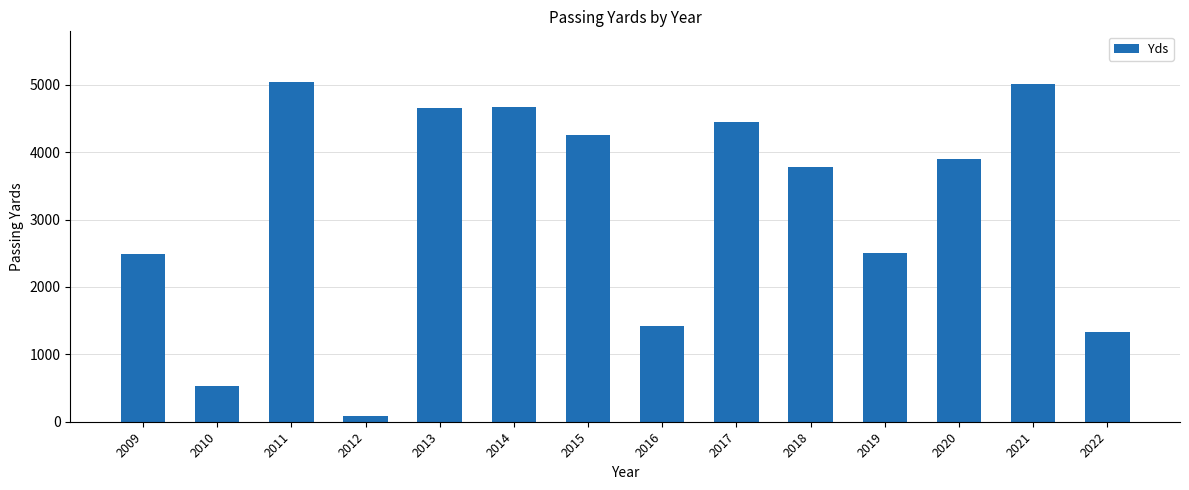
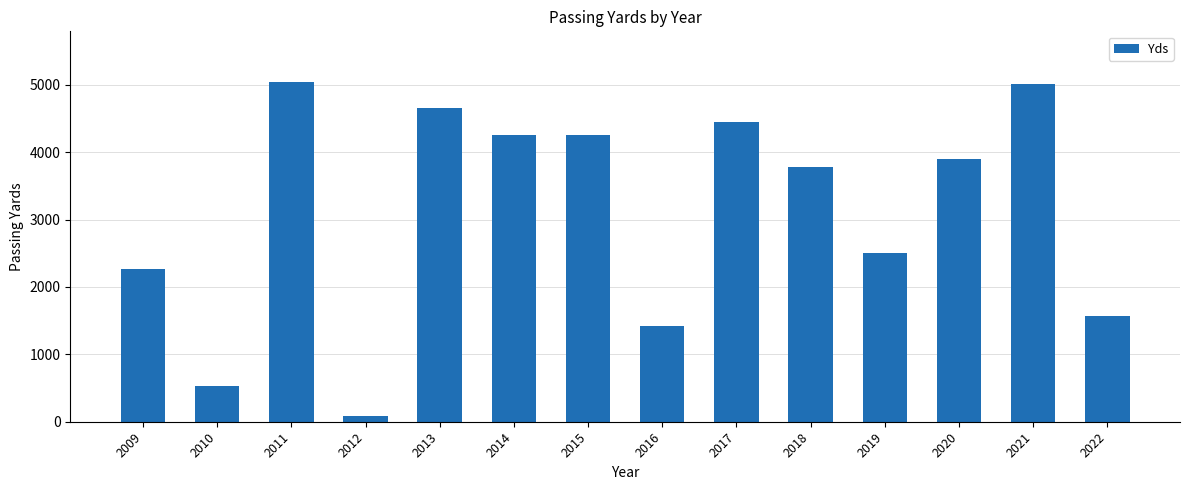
2009: 2500 -> 2300
2014: 4700 -> 4300
2022: 1300 -> 1600
